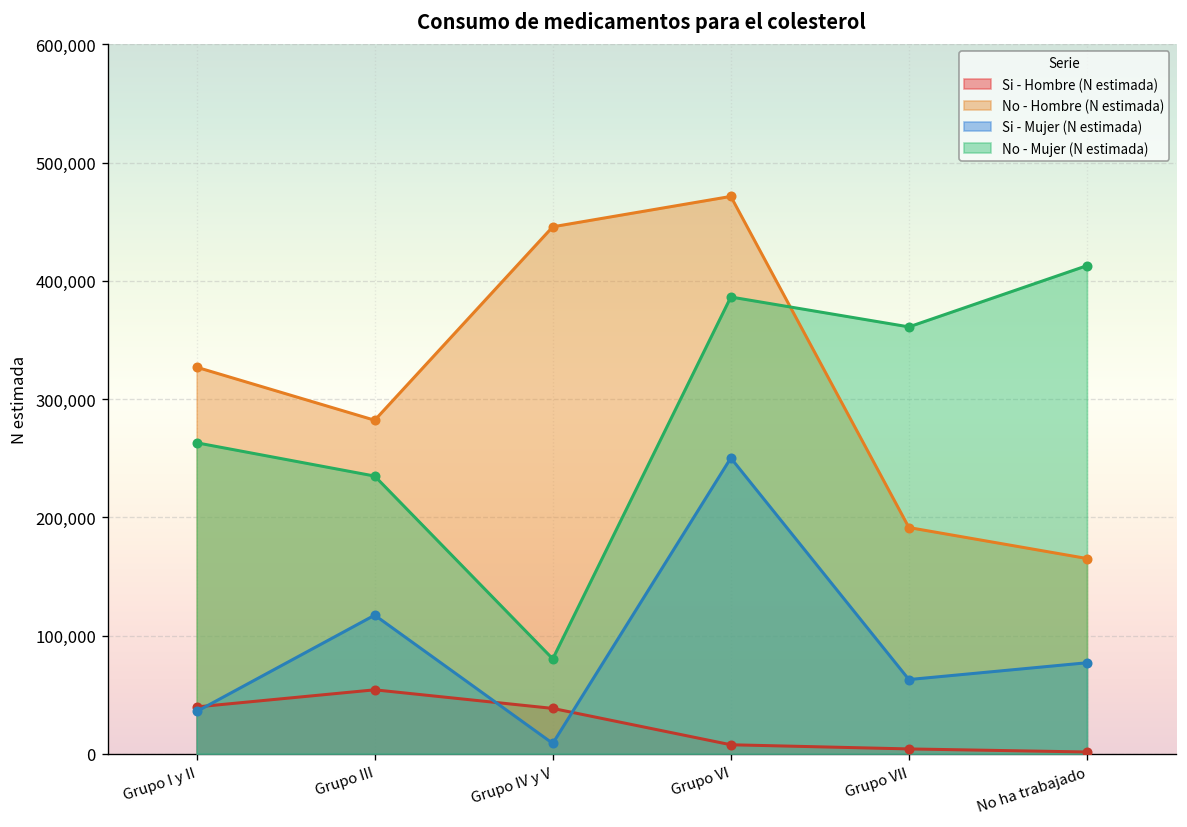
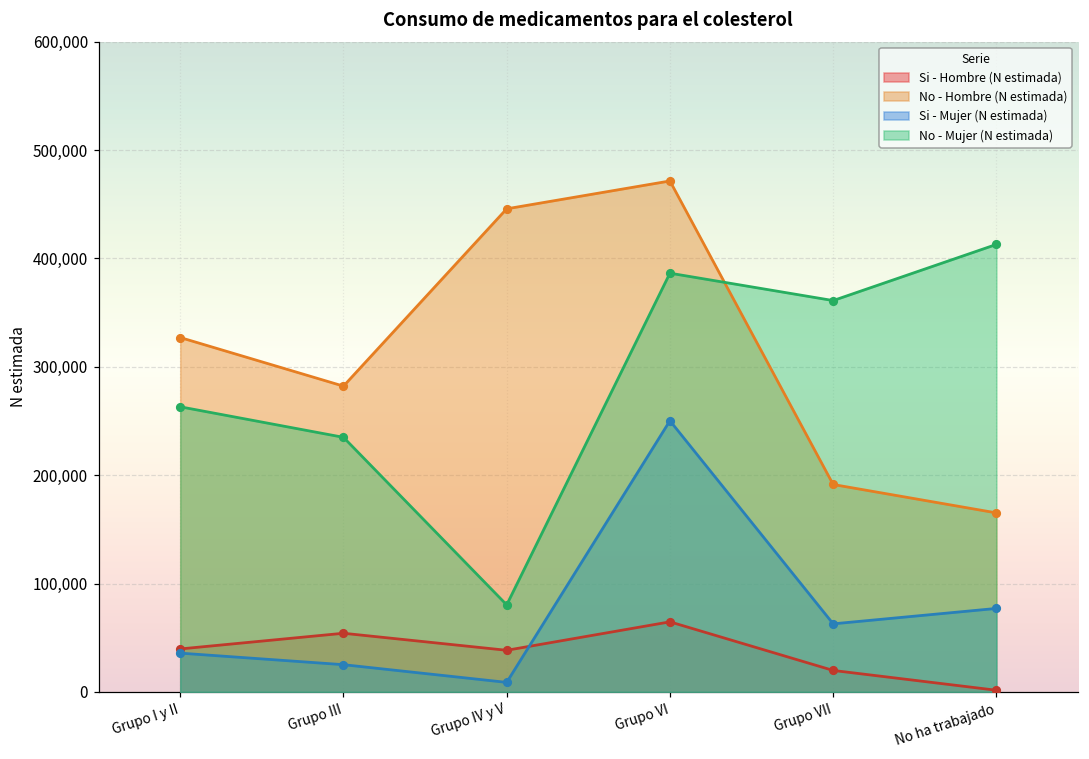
Si - Mujer (N estimada), Grupo III: 120,000 -> 30,000
Si - Hombre (N estimada), Grupo VI: 10,000 -> 60,000
Si - Hombre (N estimada), Grupo VII: 0 -> 20,000
